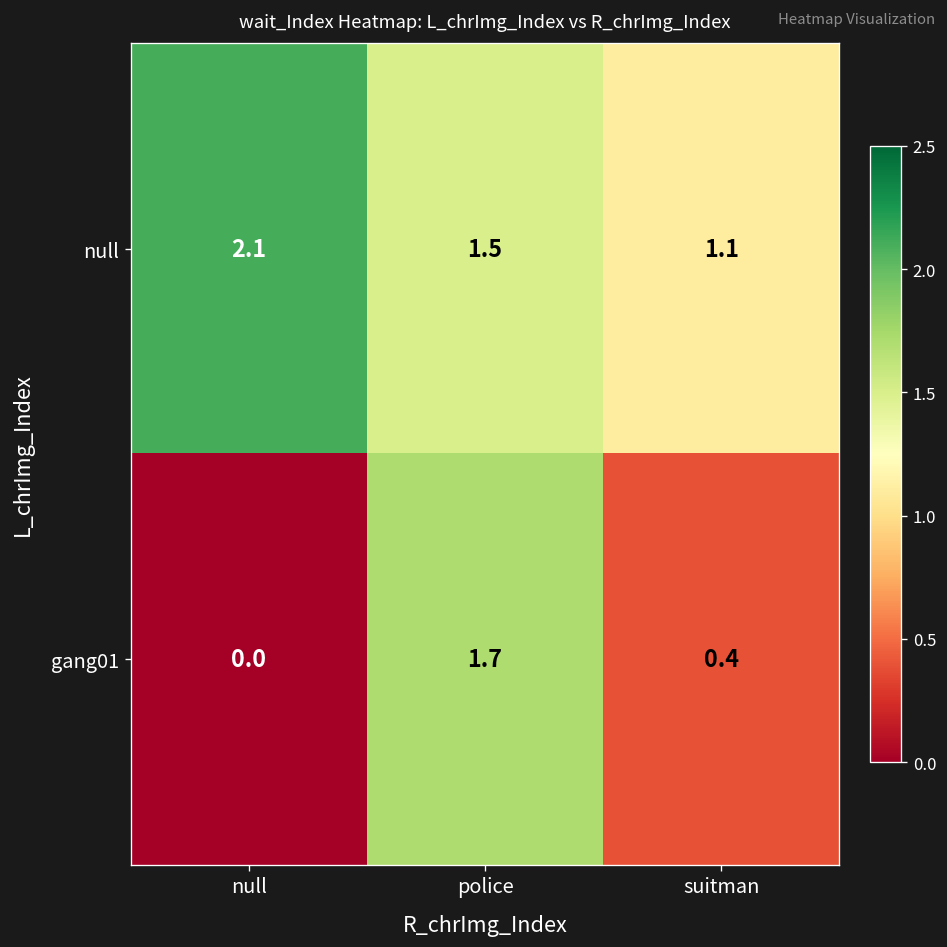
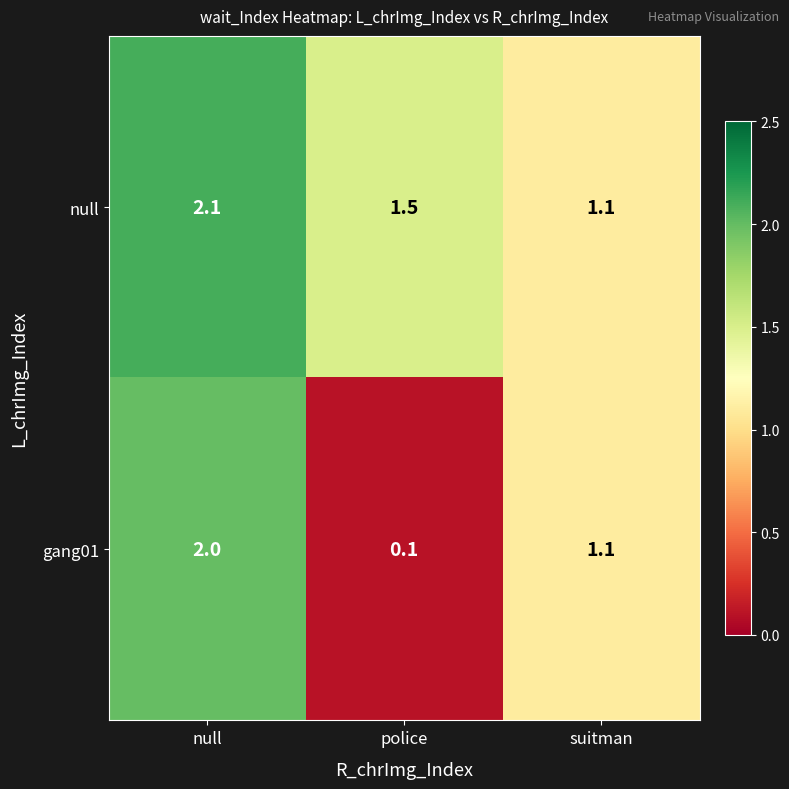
gang01, null: 0.0 -> 2.0
gang01, police: 1.7 -> 0.1
gang01, suitman: 0.4 -> 1.1
